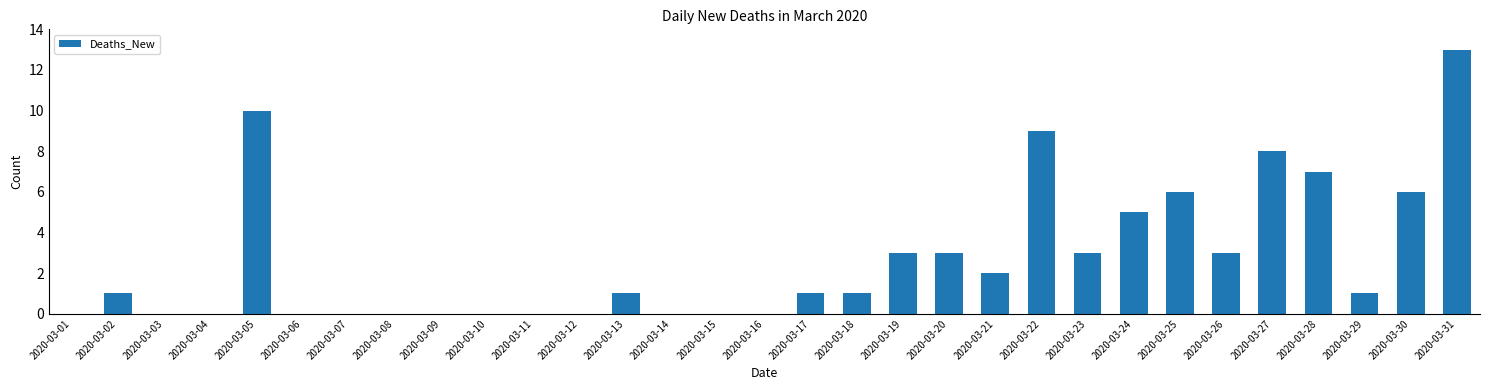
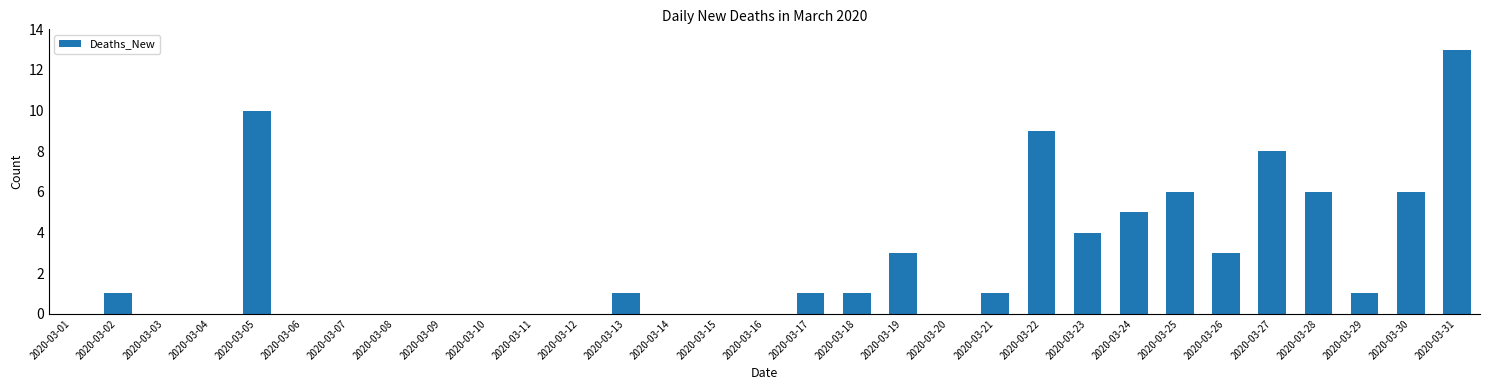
2020-03-20: 3 -> 0
2020-03-21: 2 -> 1
2020-03-23: 3 -> 4
2020-03-28: 7 -> 6
